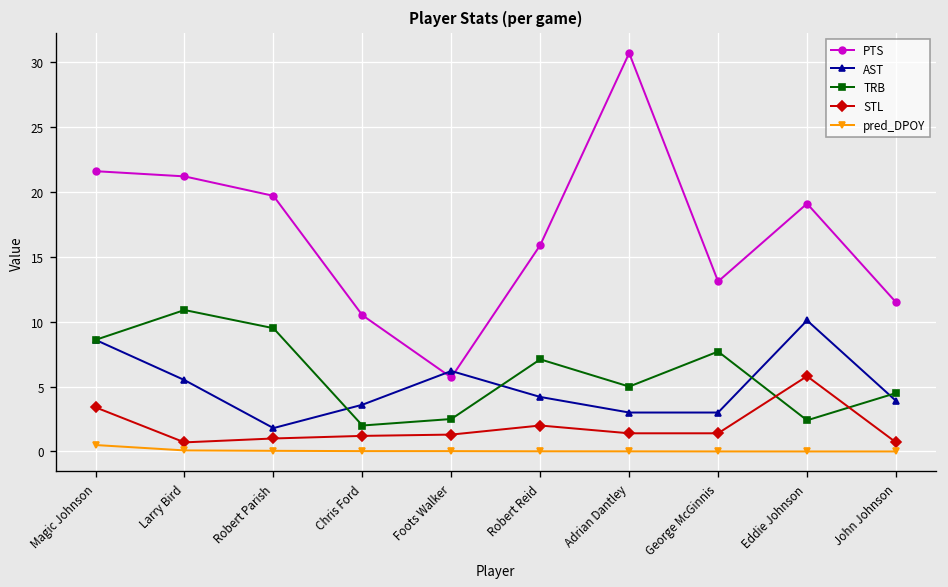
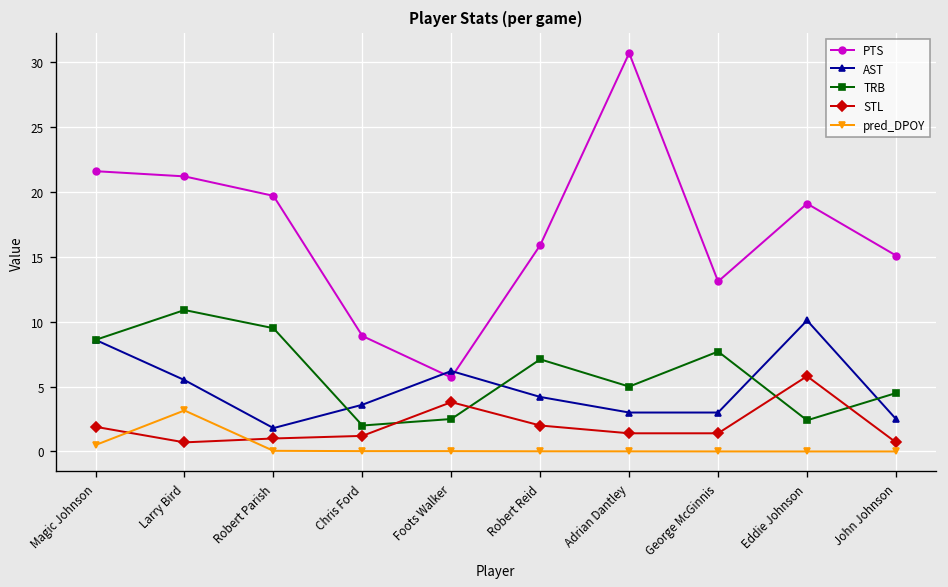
STL, Magic Johnson: 3.4 -> 1.9
pred_DPOY, Larry Bird: 0.1 -> 3.2
PTS, Chris Ford: 10.5 -> 8.9
STL, Foots Walker: 1.3 -> 3.8
PTS, John Johnson: 11.5 -> 15.1
AST, John Johnson: 3.9 -> 2.5
